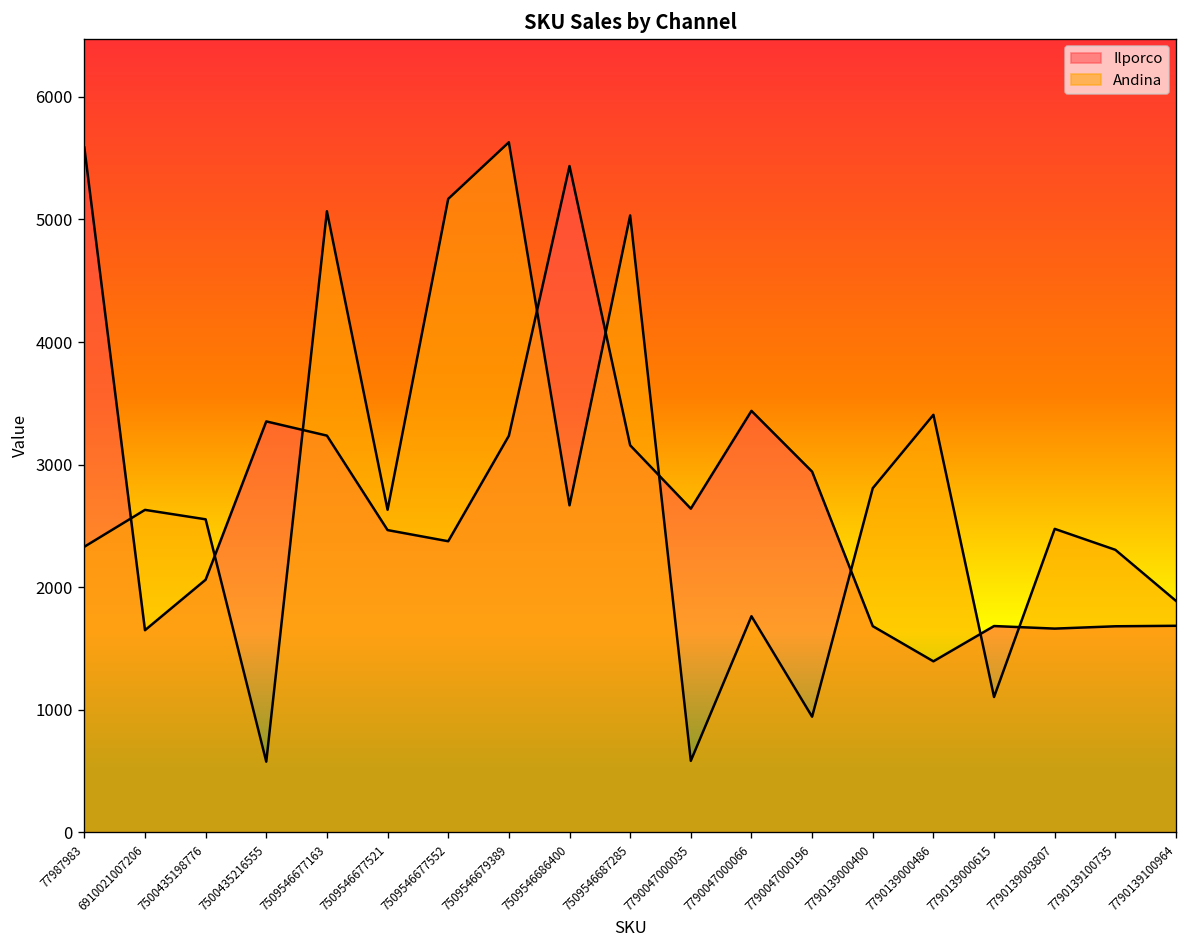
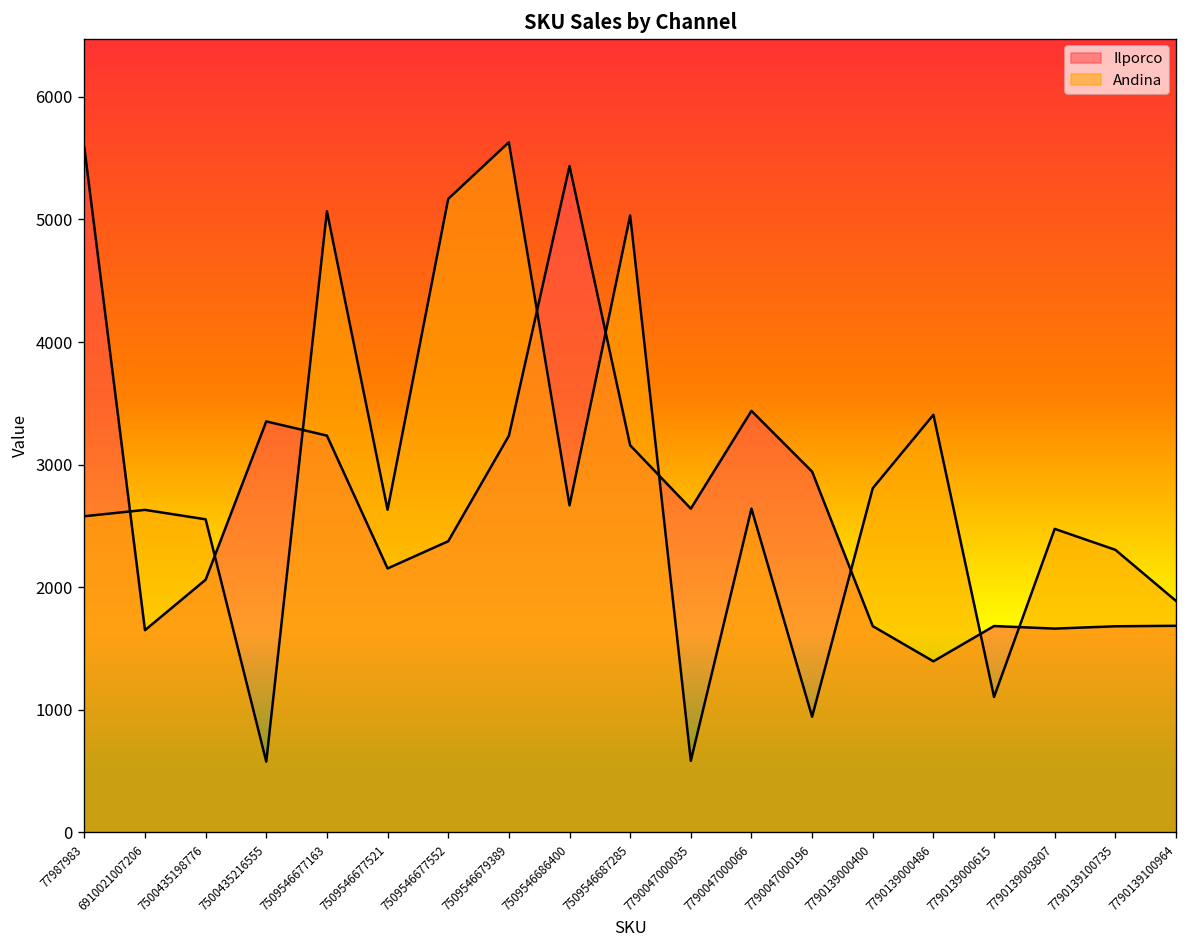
Andina, 77987983: 2330 -> 2580
Ilporco, 7509546677521: 2470 -> 2150
Andina, 7790047000066: 1760 -> 2640
